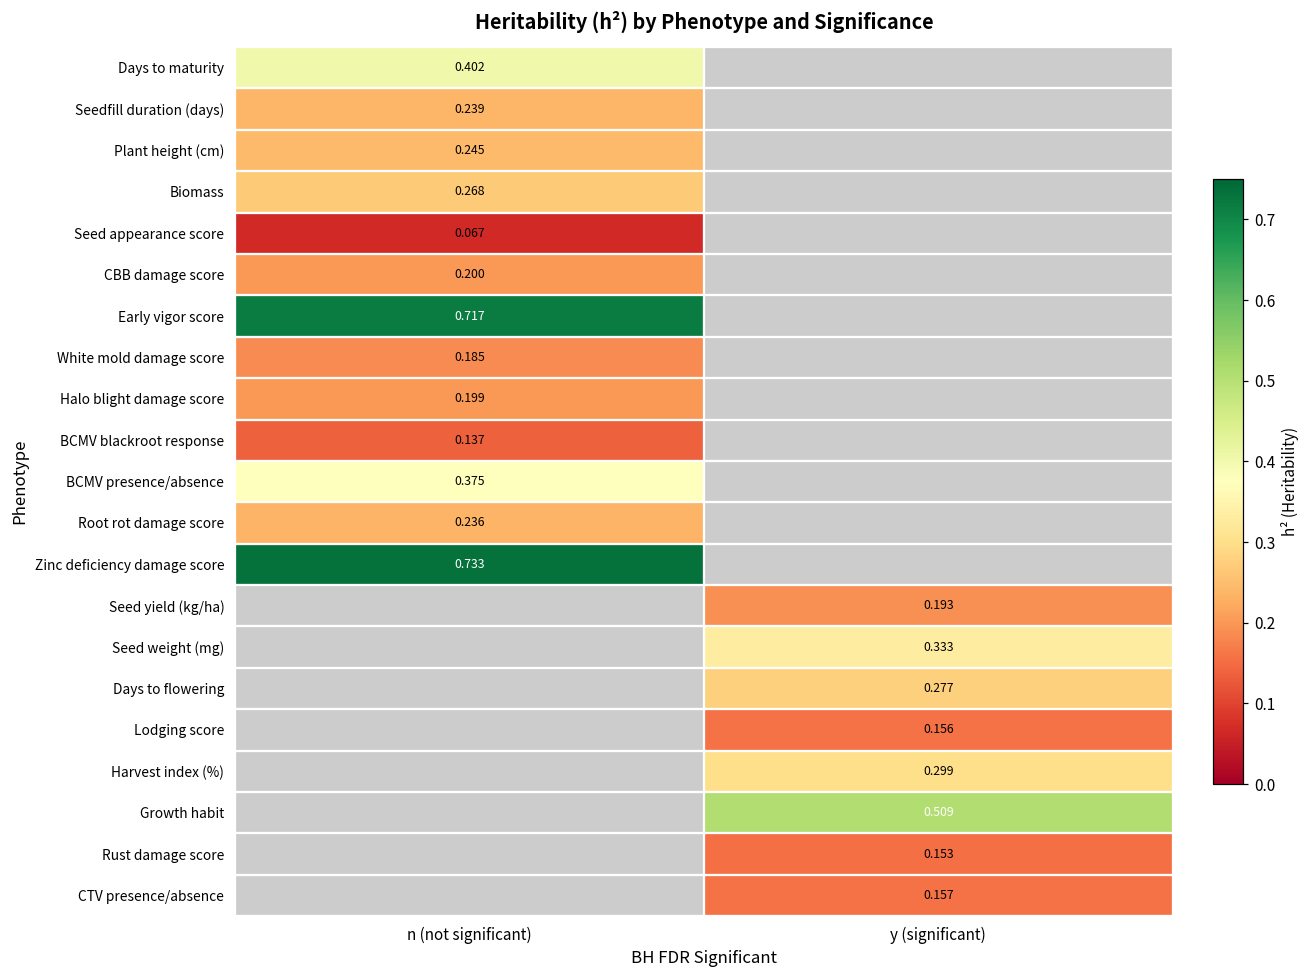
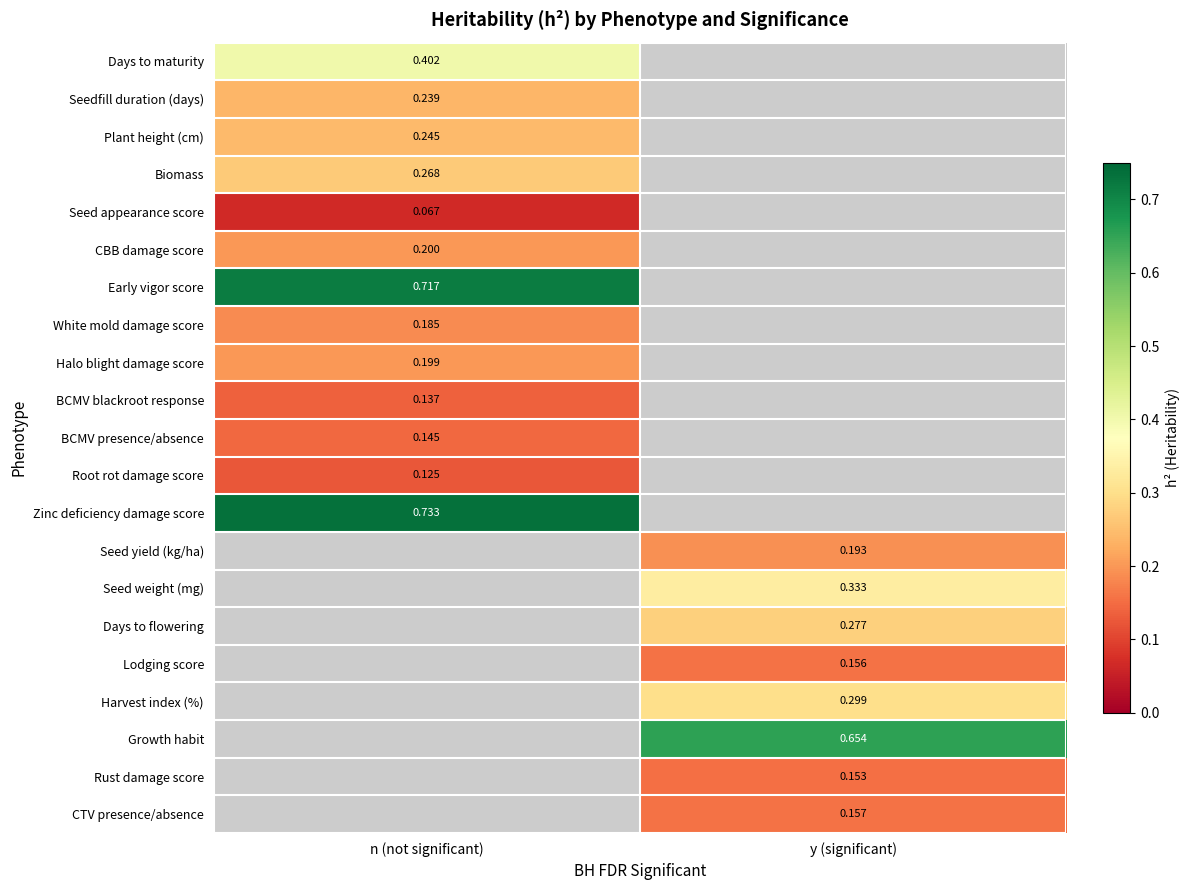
BCMV presence/absence, n (not significant): 0.375 -> 0.145
Root rot damage score, n (not significant): 0.236 -> 0.125
Growth habit, y (significant): 0.509 -> 0.654
